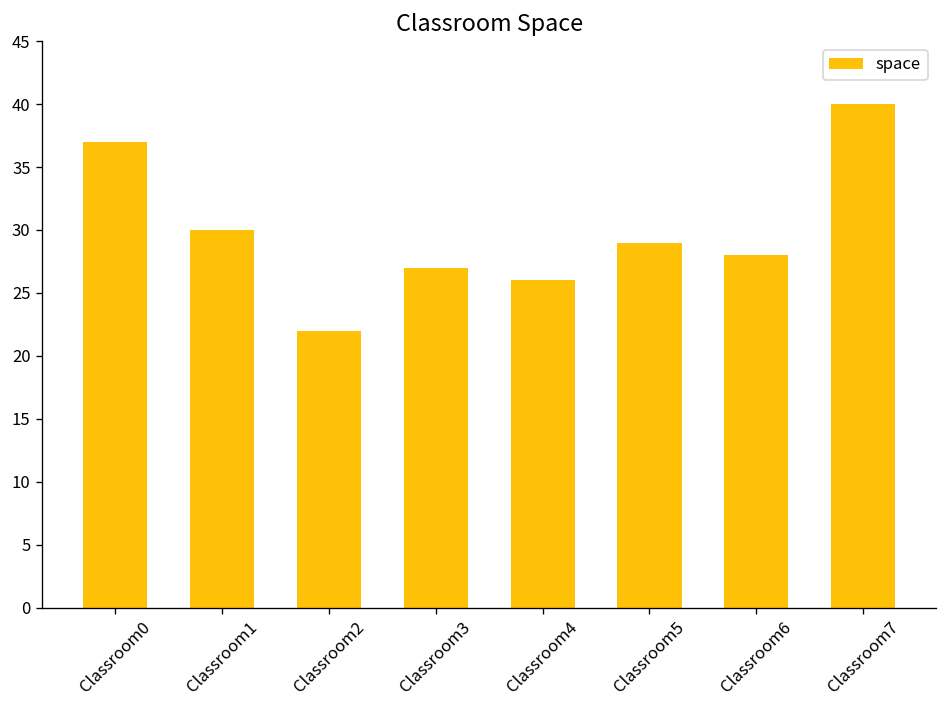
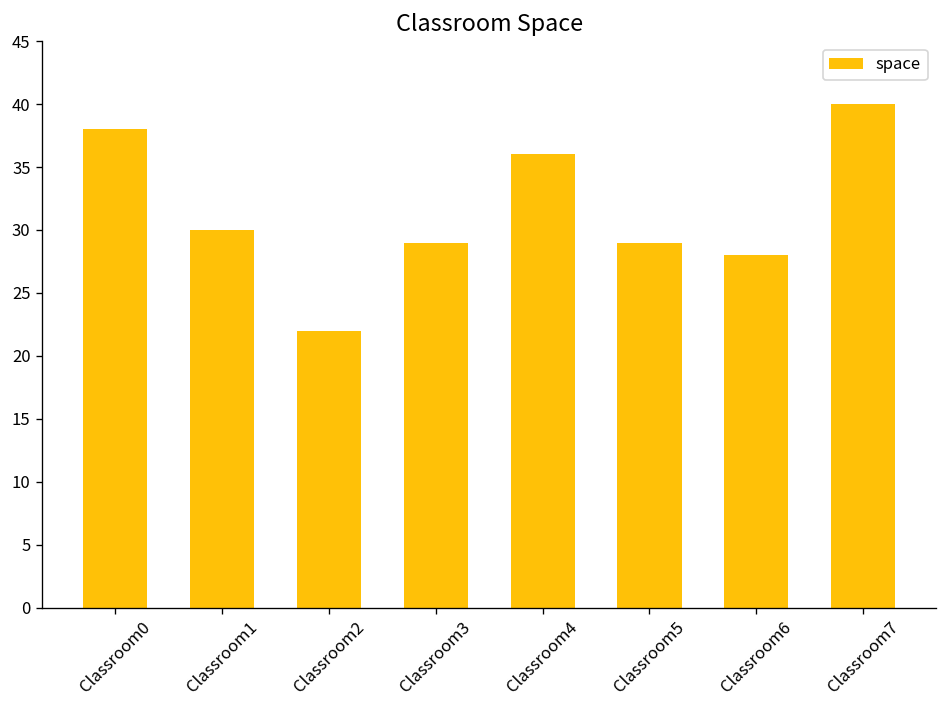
Classroom0: 37 -> 38
Classroom3: 27 -> 29
Classroom4: 26 -> 36
